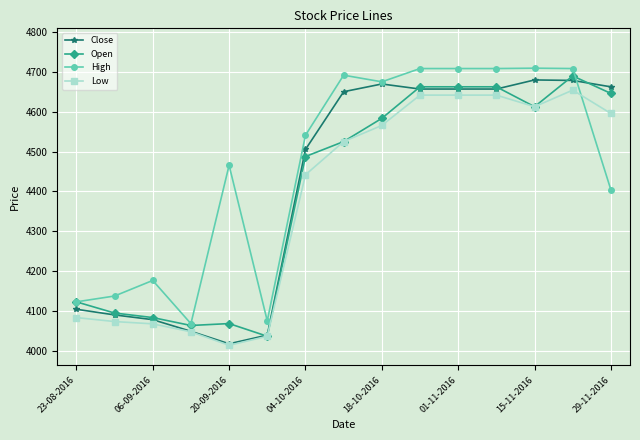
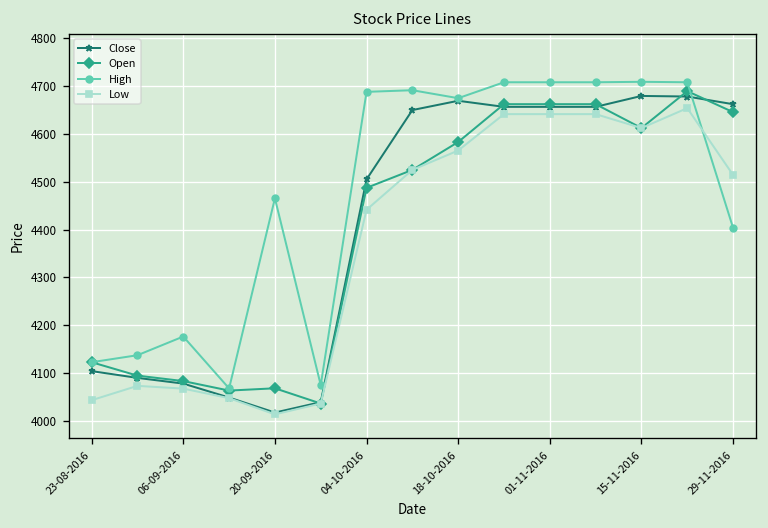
Low, 23-08-2016: 4080 -> 4040
High, 04-10-2016: 4540 -> 4690
Low, 29-11-2016: 4600 -> 4510
